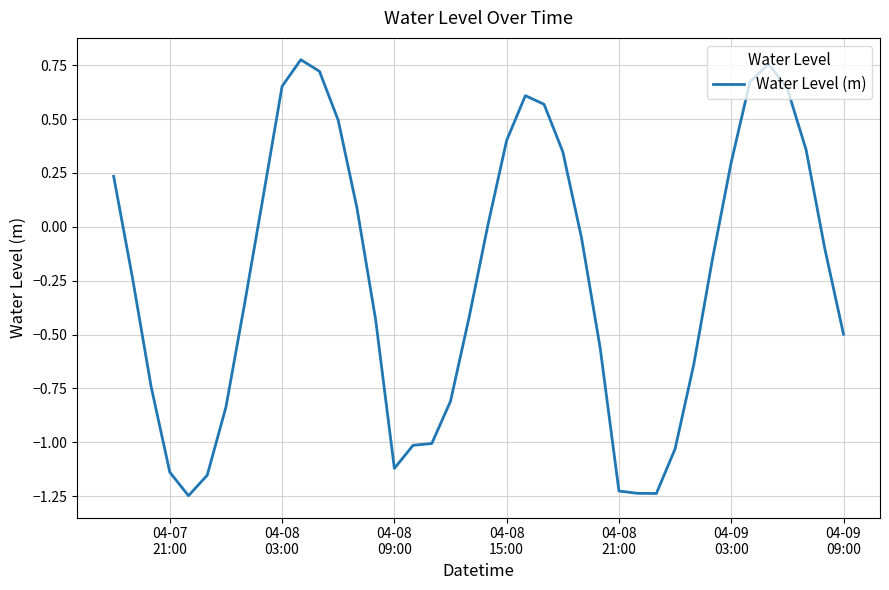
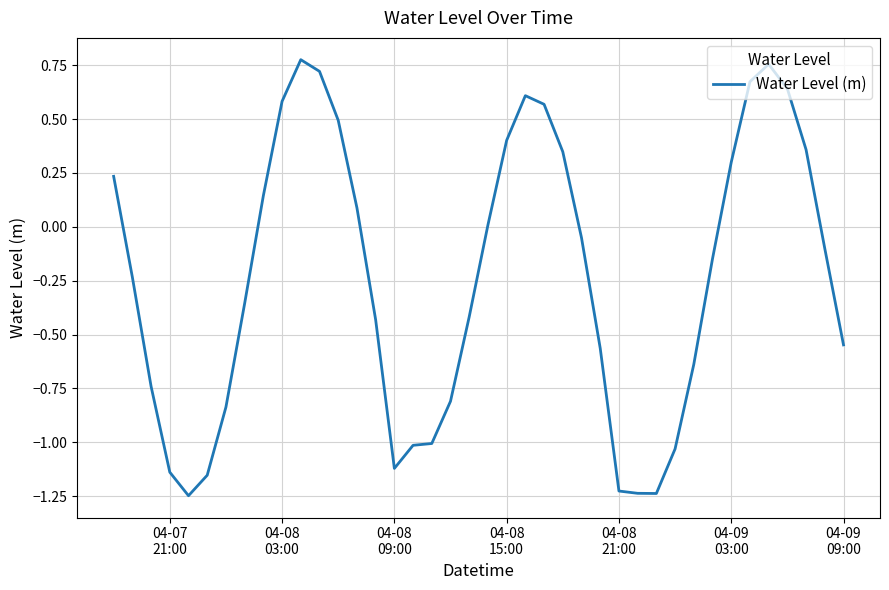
04-08 03:00: 0.65 -> 0.58
04-09 09:00: -0.50 -> -0.55
